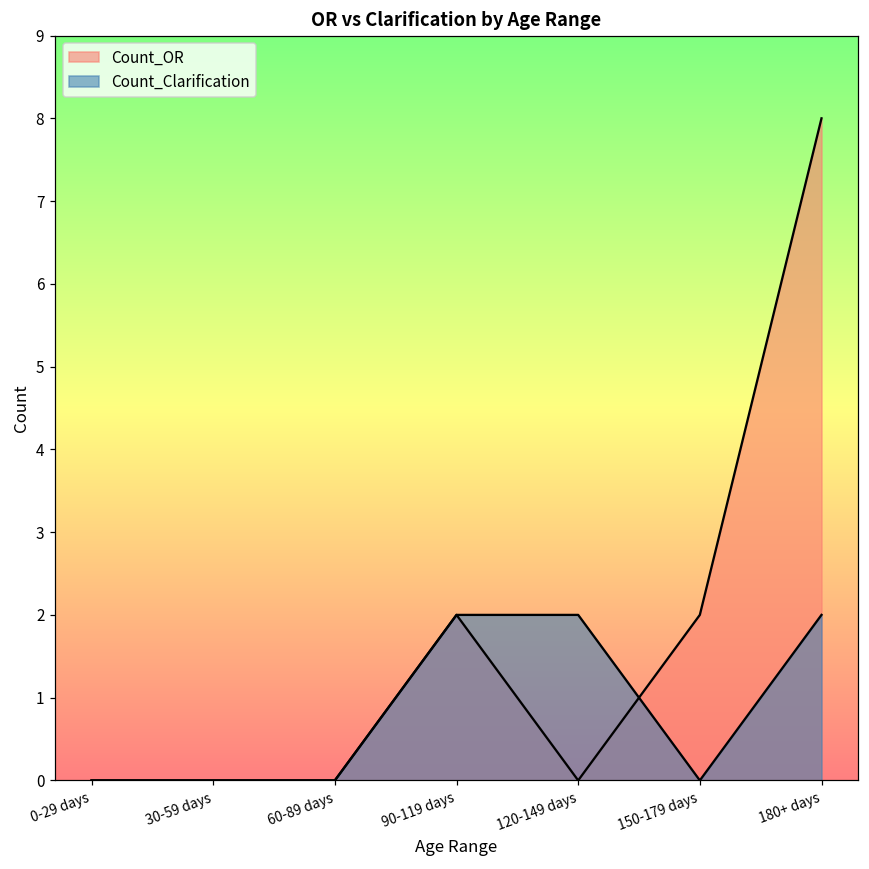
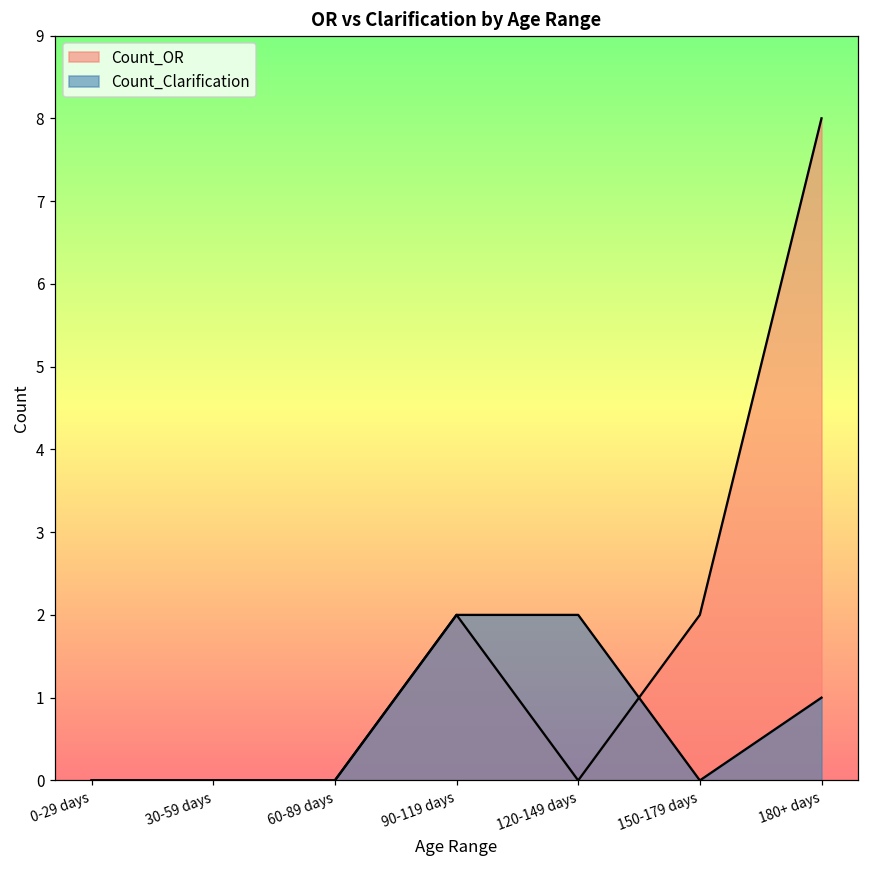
Count_Clarification, 180+ days: 2 -> 1
